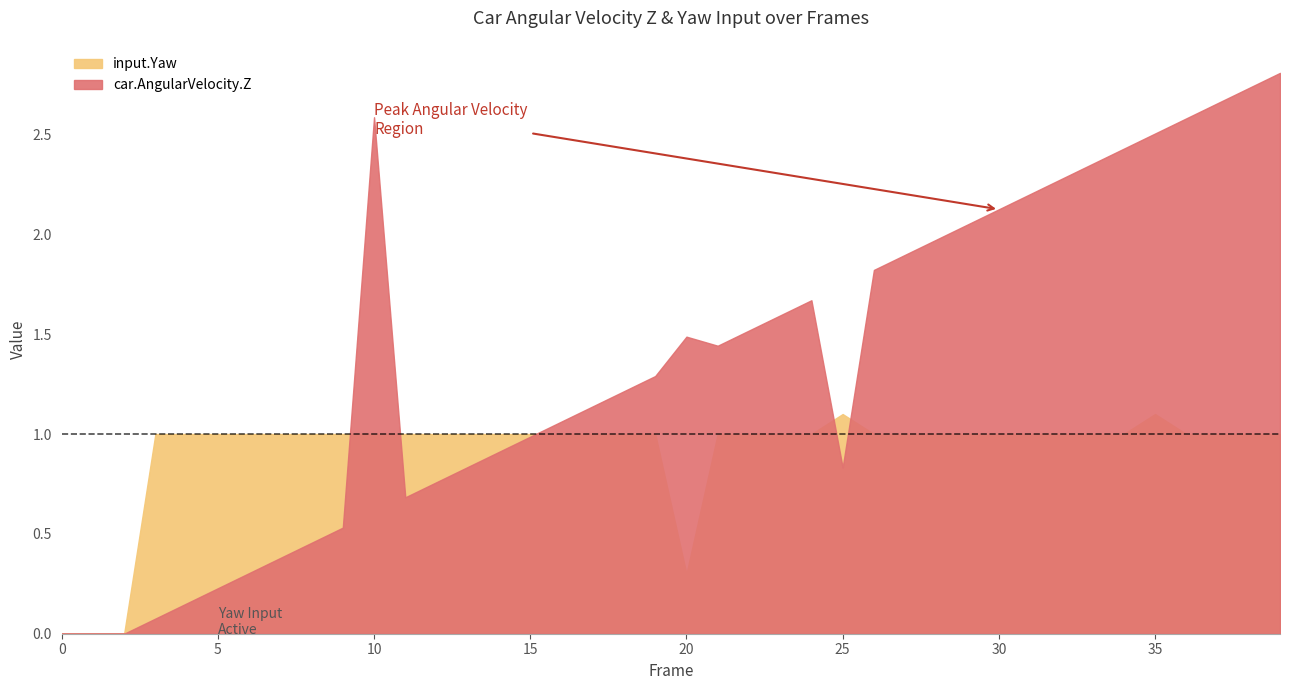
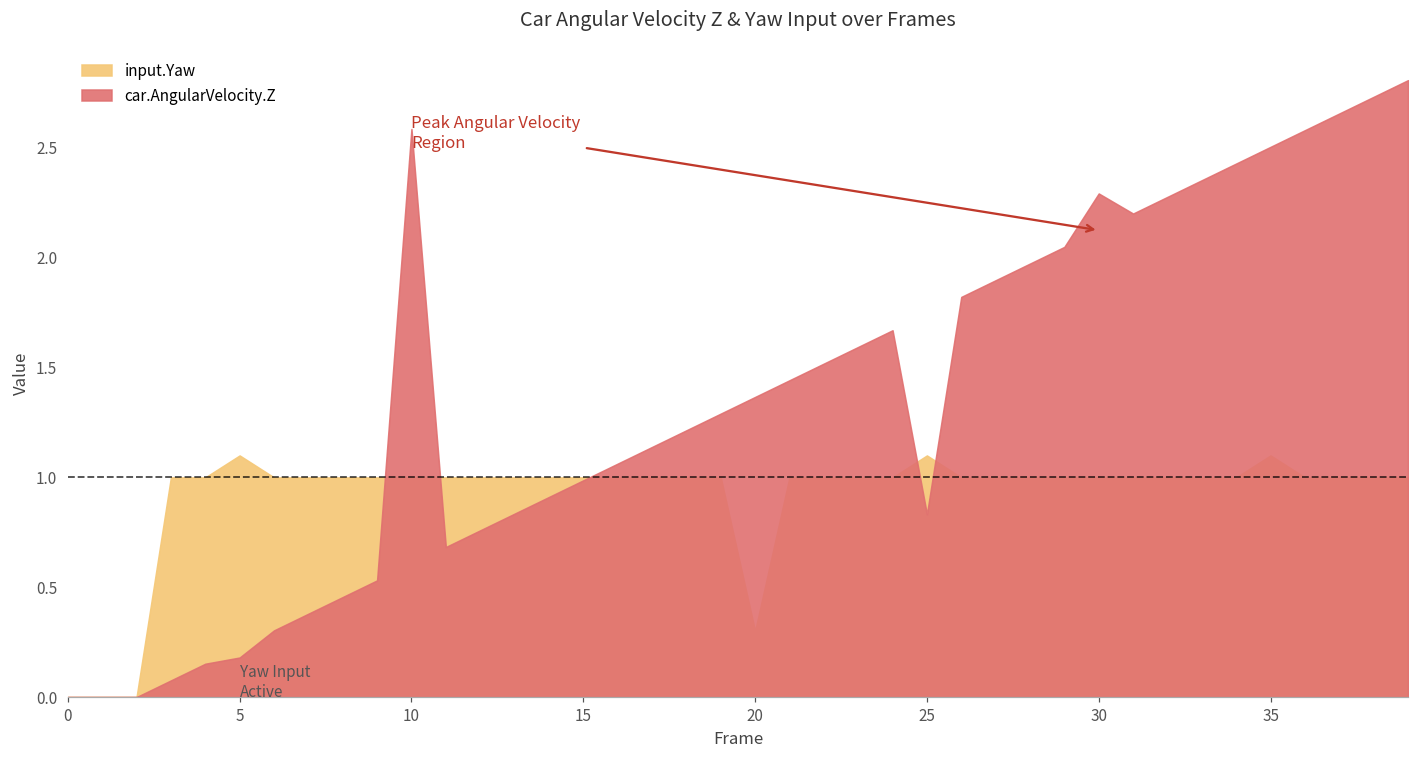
input.Yaw, 5: 1.0 -> 1.1
car.AngularVelocity.Z, 5: 0.23 -> 0.18
car.AngularVelocity.Z, 20: 1.49 -> 1.37
car.AngularVelocity.Z, 30: 2.13 -> 2.29
